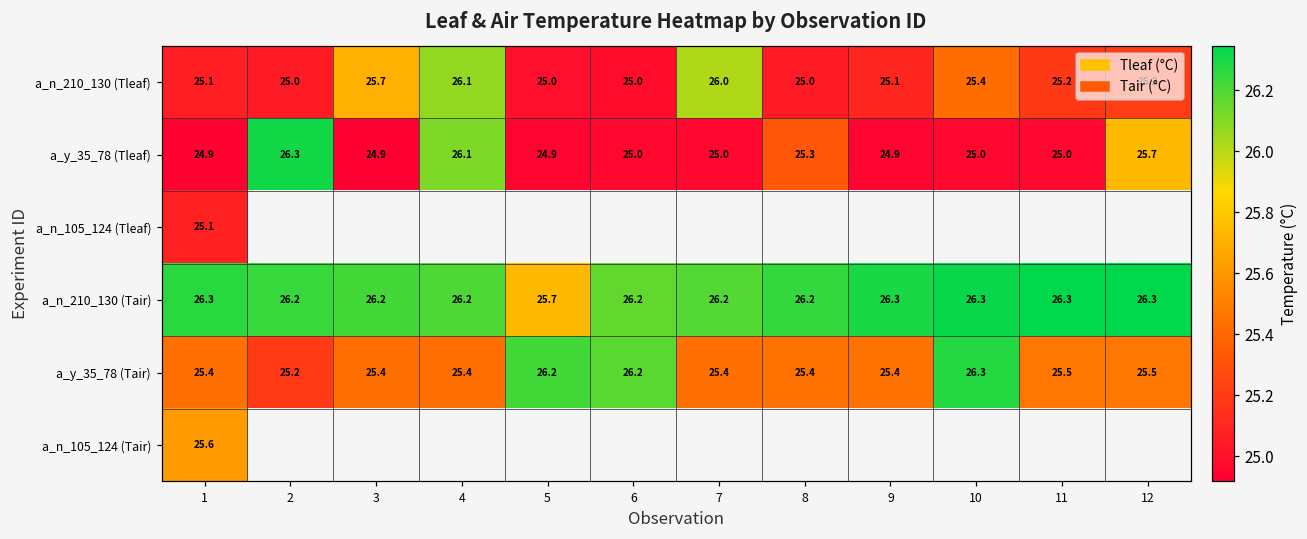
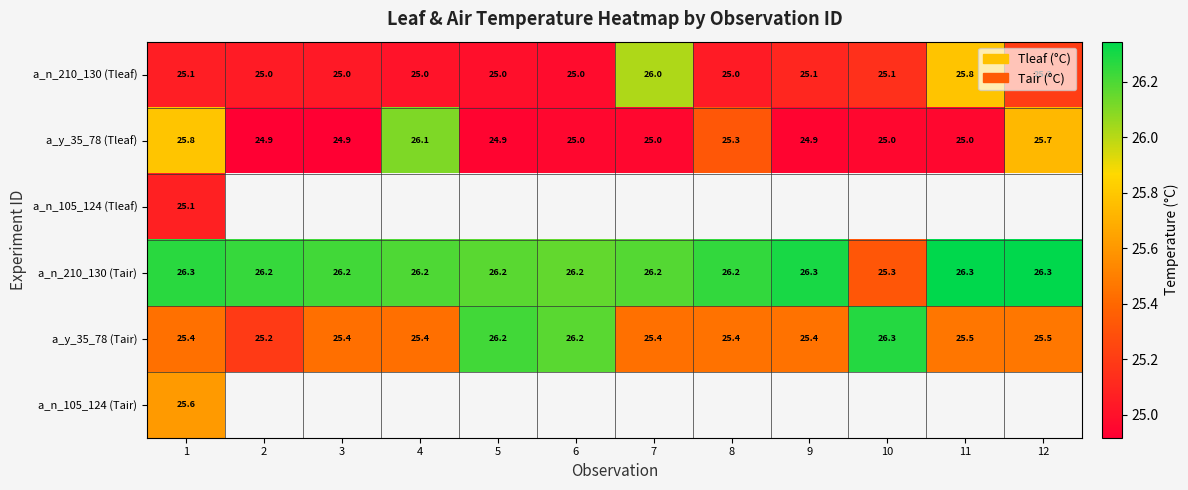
a_n_210_130 (Tleaf), 3: 25.7 -> 25.0
a_n_210_130 (Tleaf), 4: 26.1 -> 25.0
a_n_210_130 (Tleaf), 10: 25.4 -> 25.1
a_n_210_130 (Tleaf), 11: 25.2 -> 25.8
a_y_35_78 (Tleaf), 1: 24.9 -> 25.8
a_y_35_78 (Tleaf), 2: 26.3 -> 24.9
a_n_210_130 (Tair), 5: 25.7 -> 26.2
a_n_210_130 (Tair), 10: 26.3 -> 25.3
